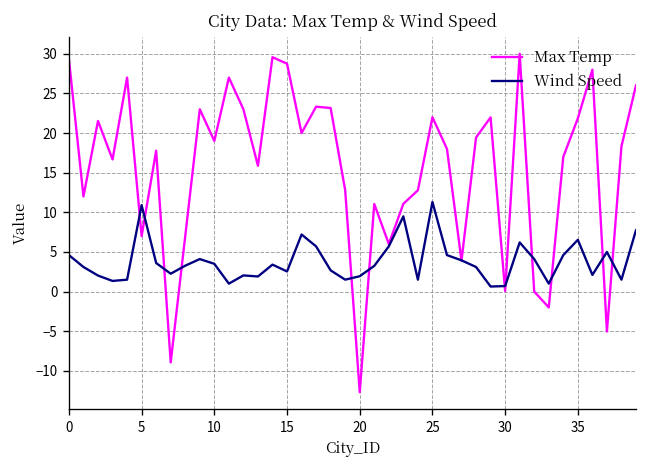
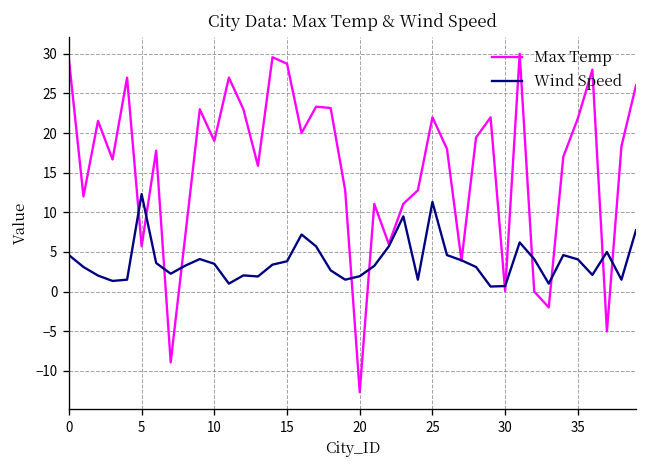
Max Temp, 5: 7 -> 6
Wind Speed, 5: 11 -> 12
Wind Speed, 15: 3 -> 4
Wind Speed, 35: 7 -> 4
